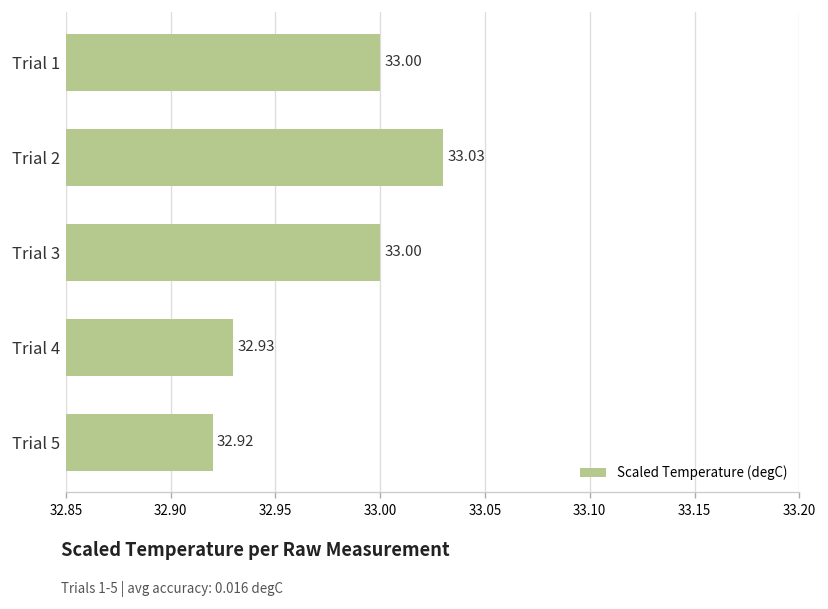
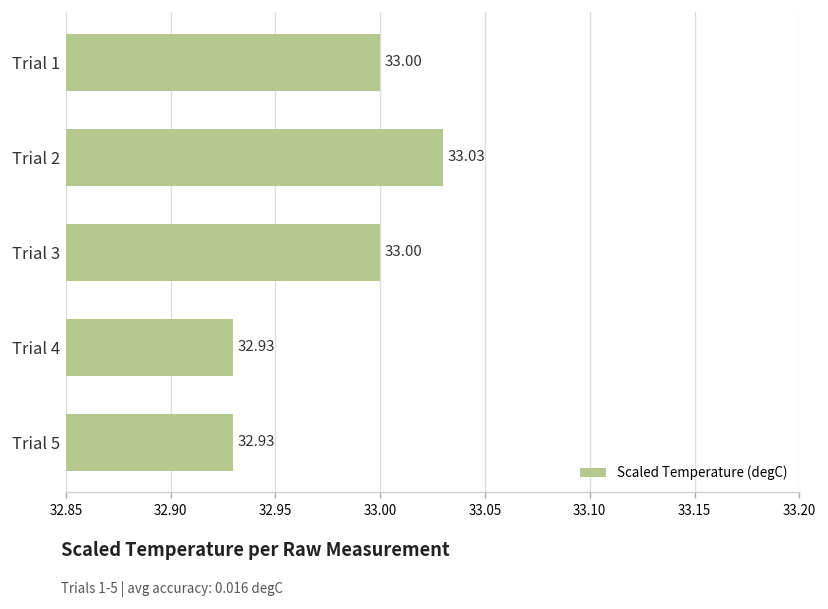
Trial 5: 32.92 -> 32.93
